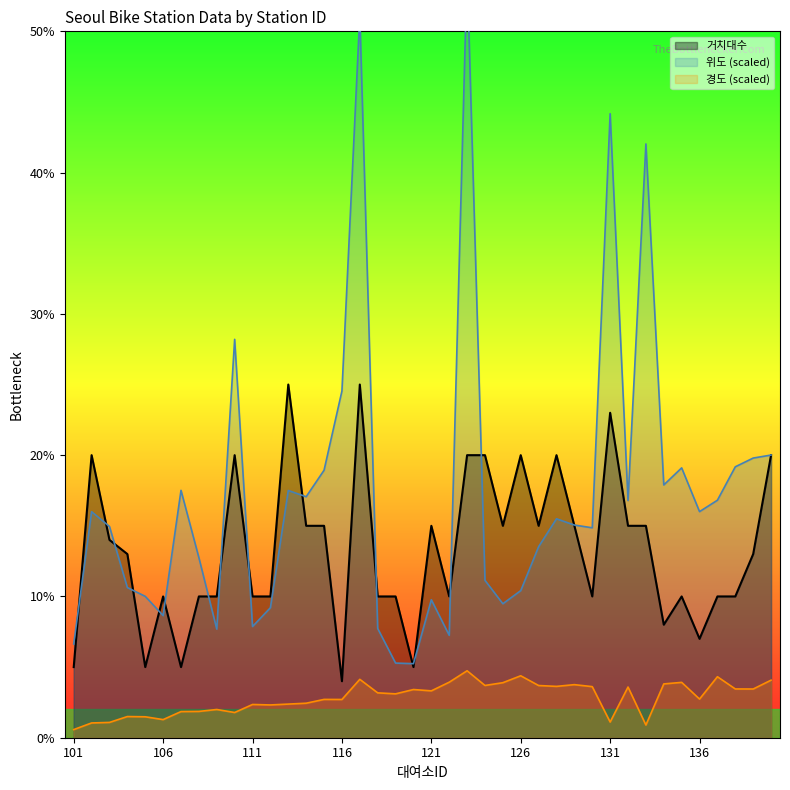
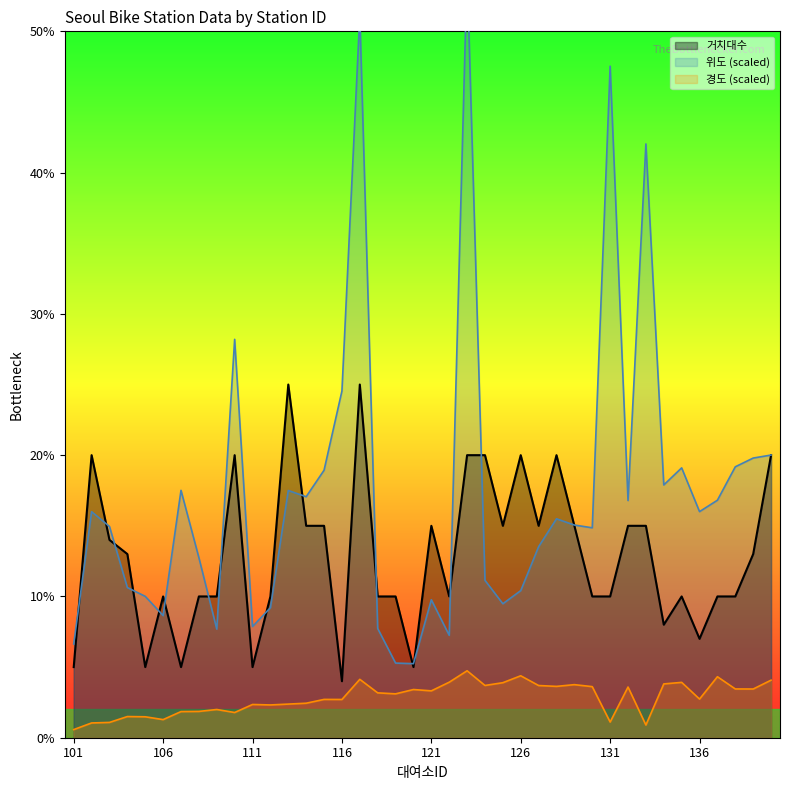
거치대수, 111: 10% -> 5%
거치대수, 131: 23% -> 10%
위도 (scaled), 131: 44.2% -> 47.5%
